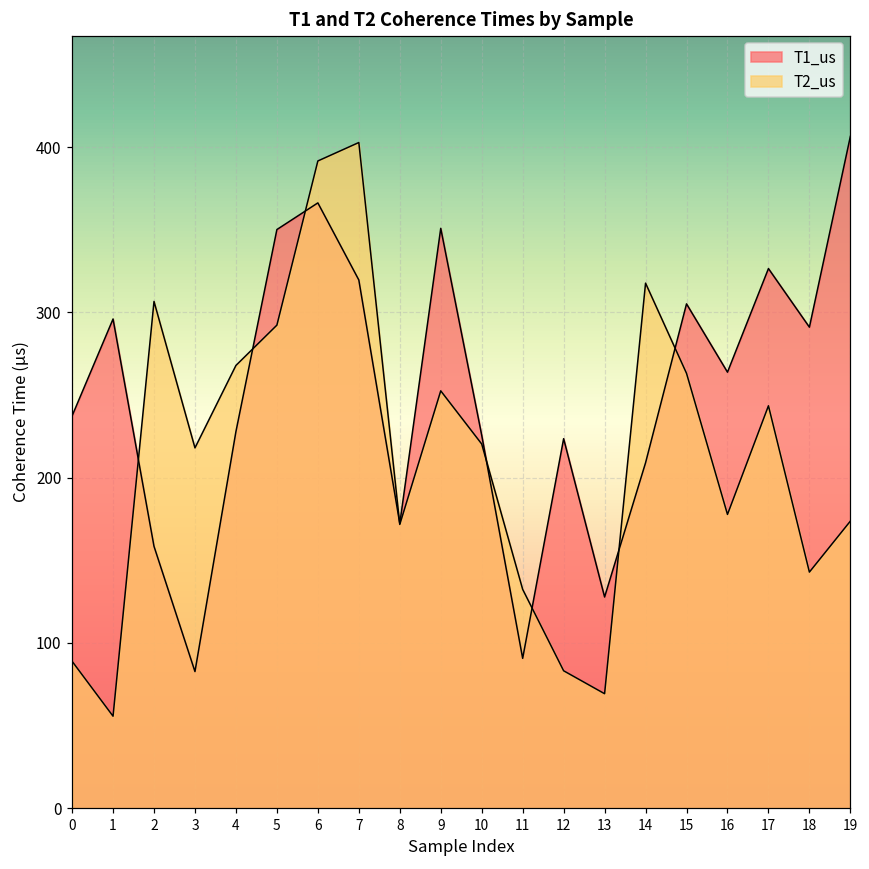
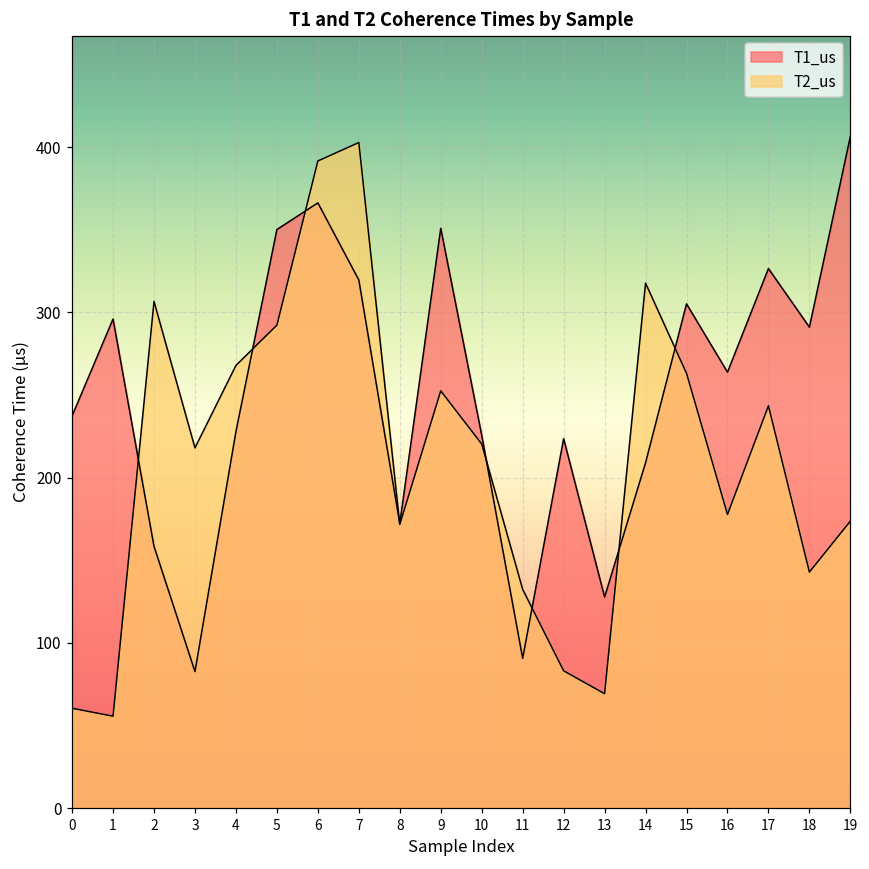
T2_us, 0: 89 -> 60
